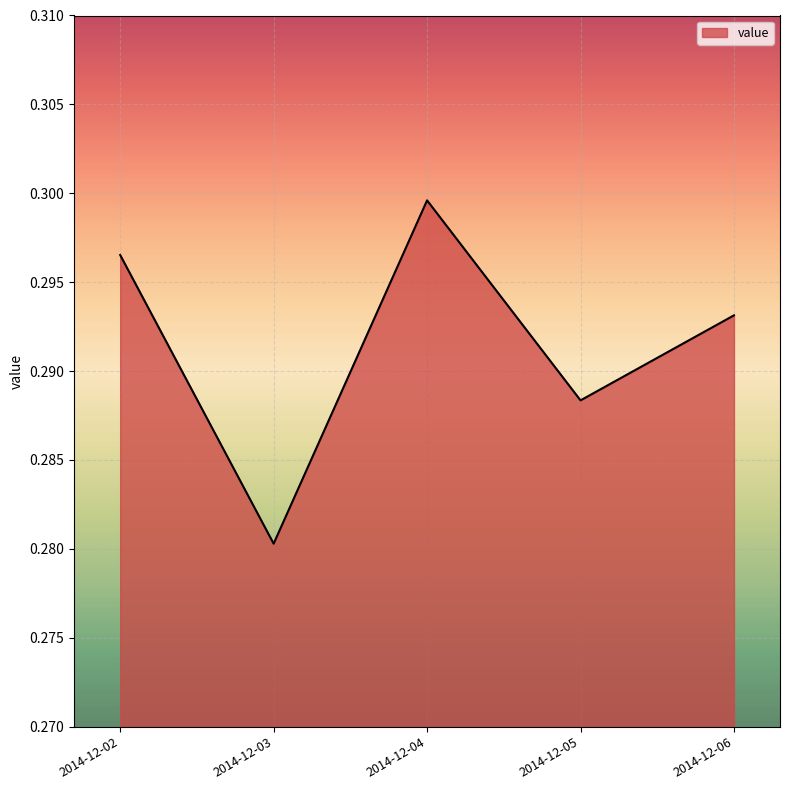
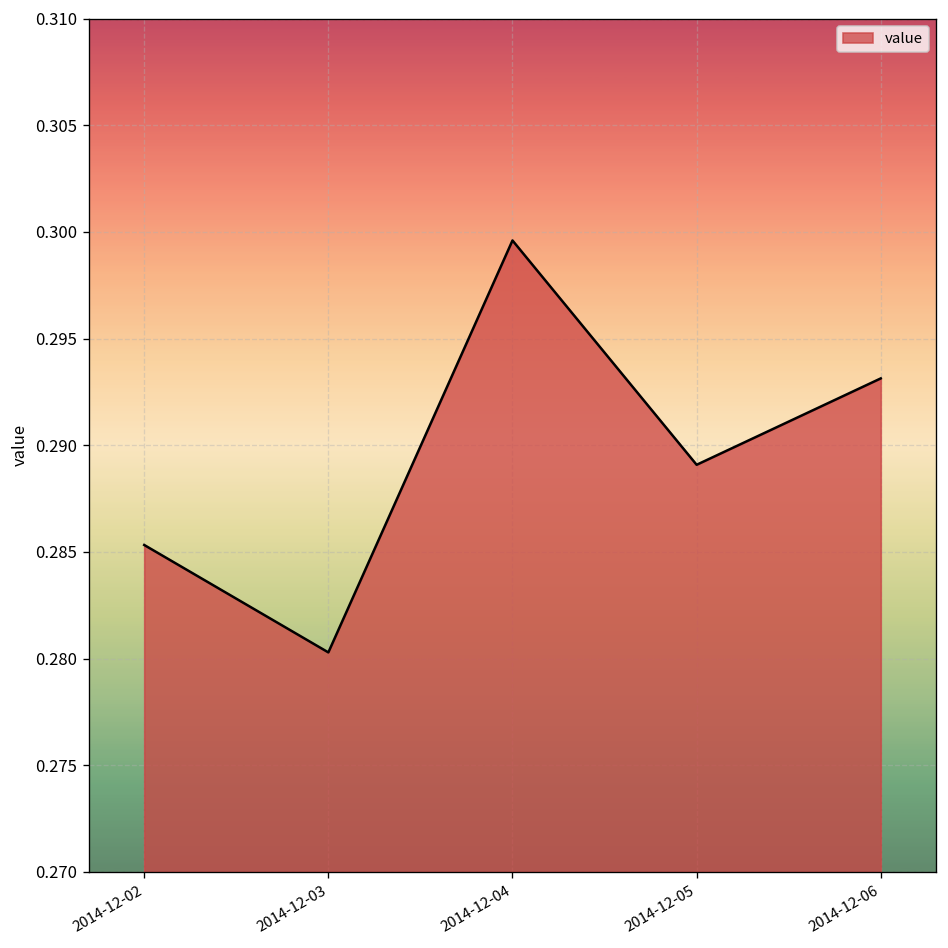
2014-12-02: 0.2965 -> 0.2853
2014-12-05: 0.2884 -> 0.2891
